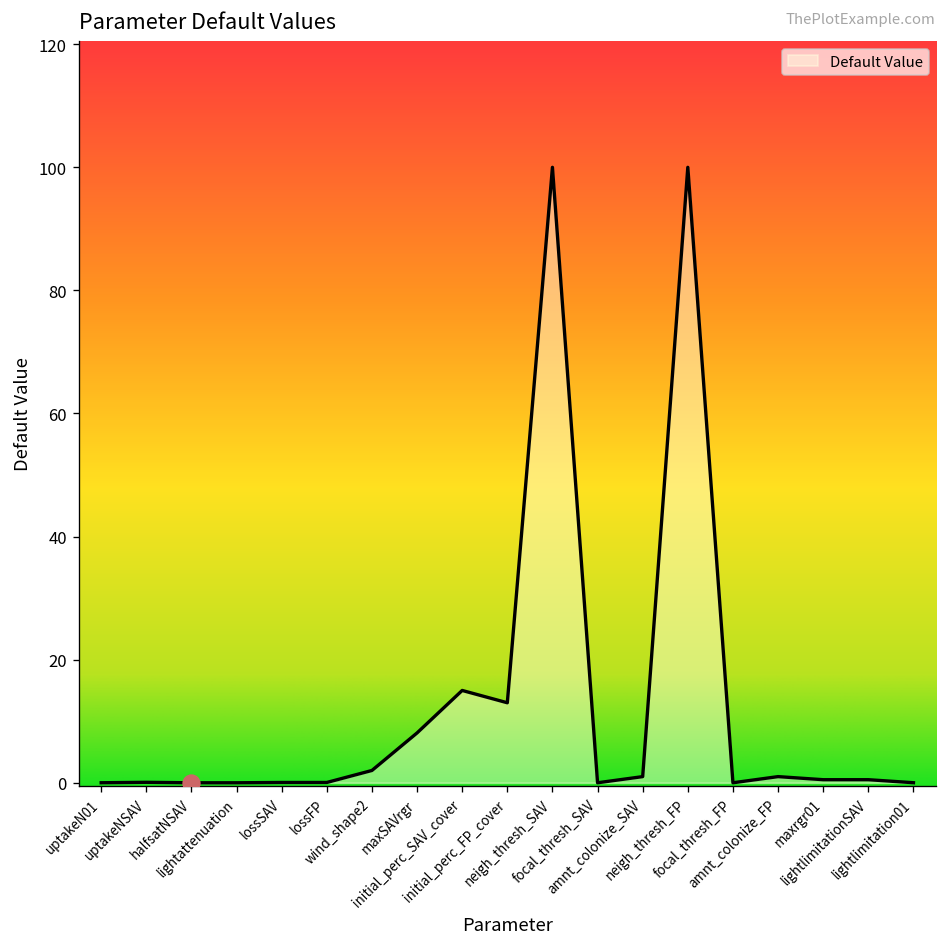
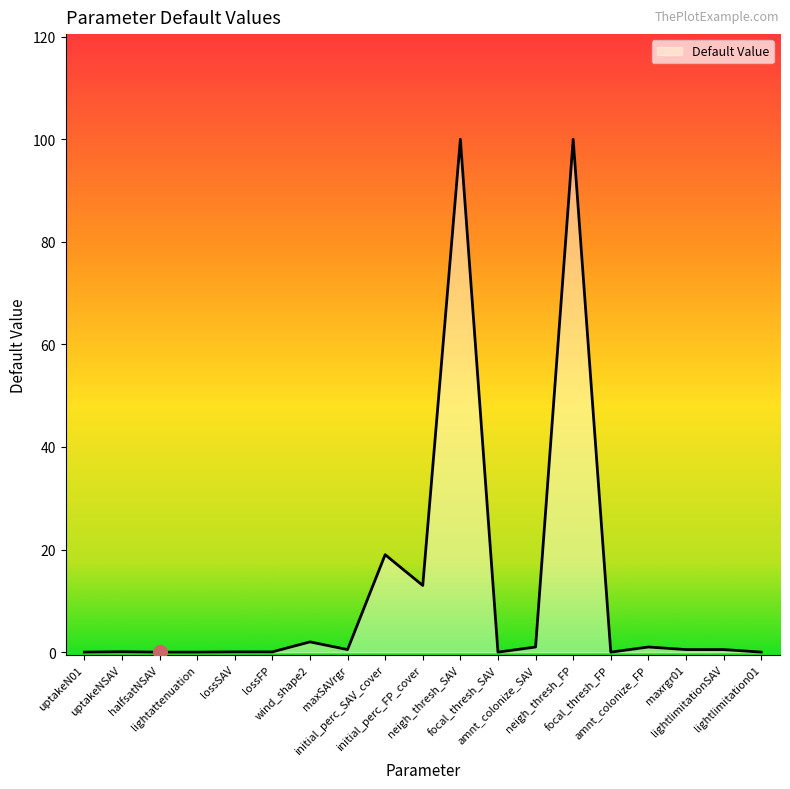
Default Value, maxSAVrgr: 8 -> 1
Default Value, initial_perc_SAV_cover: 15 -> 19
